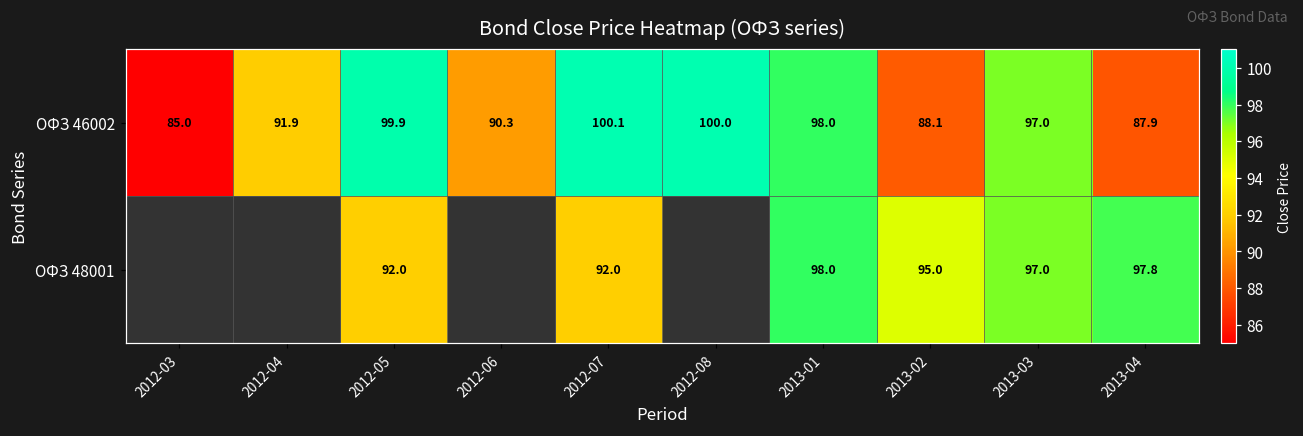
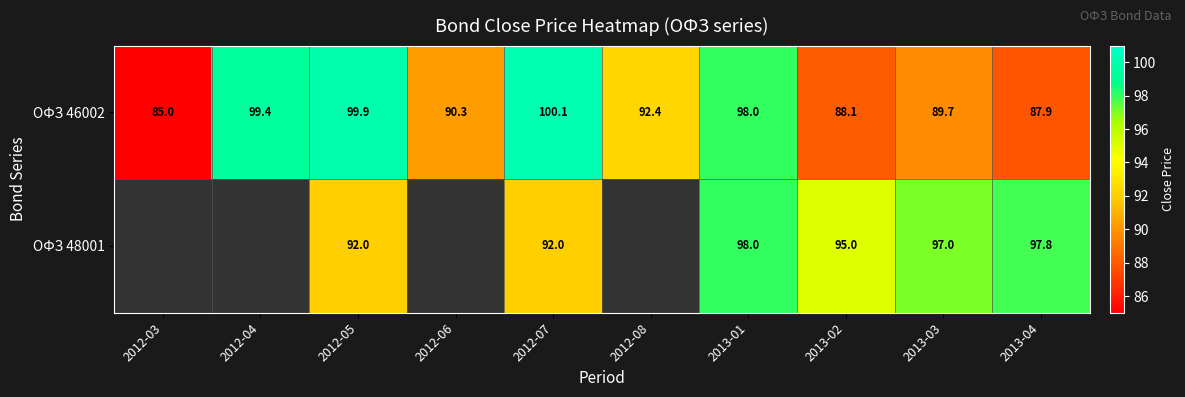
ОФЗ 46002, 2012-04: 91.9 -> 99.4
ОФЗ 46002, 2012-08: 100.0 -> 92.4
ОФЗ 46002, 2013-03: 97.0 -> 89.7
